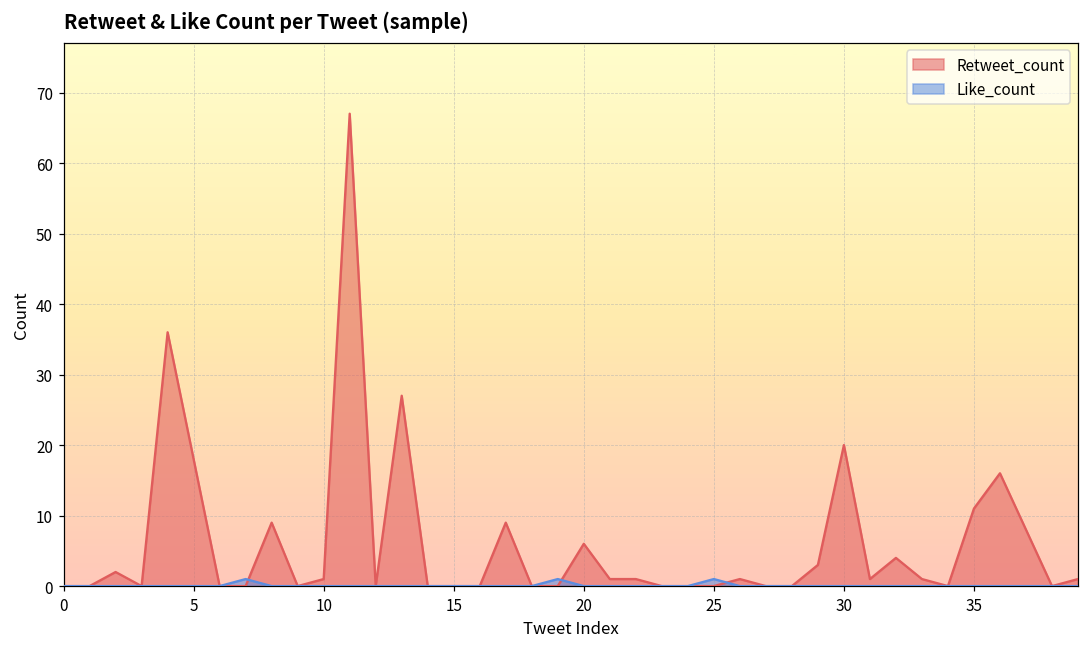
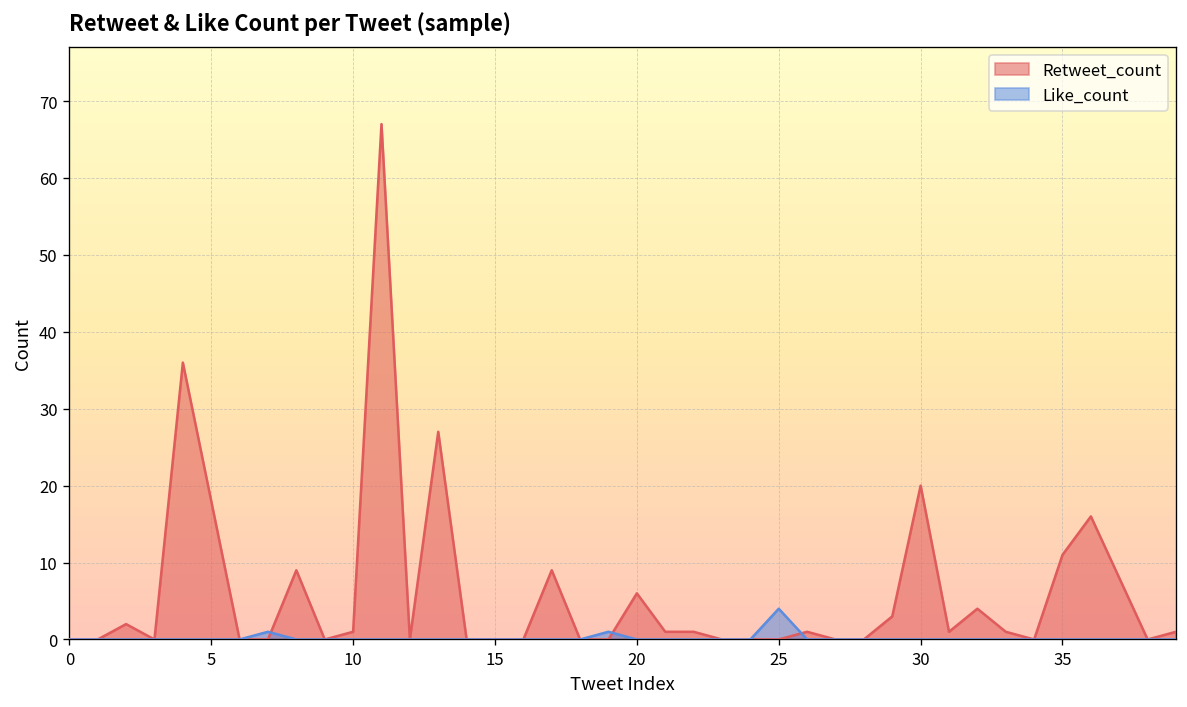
Like_count, 25: 1 -> 4
